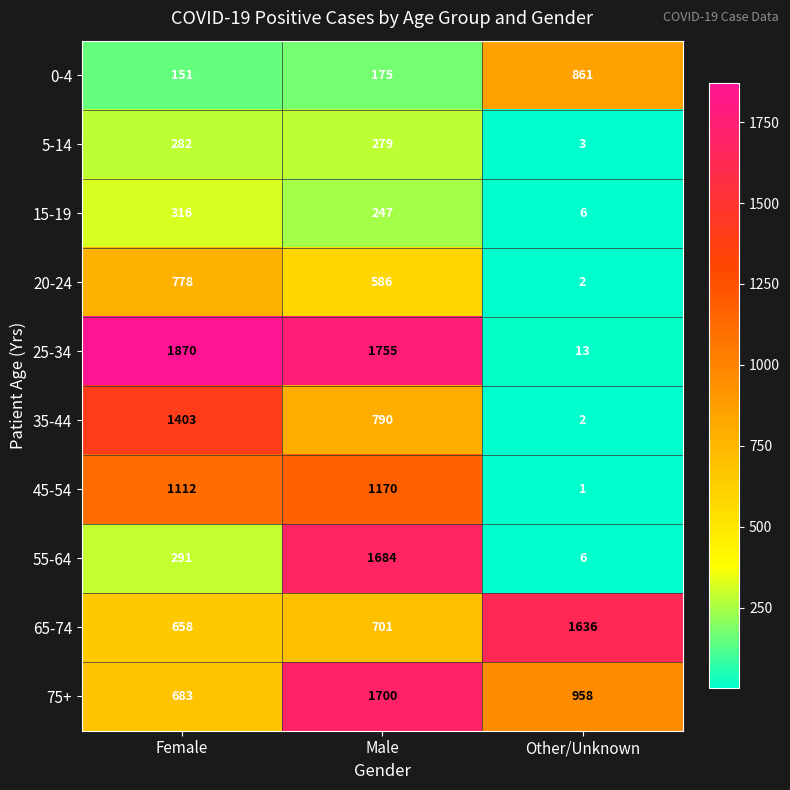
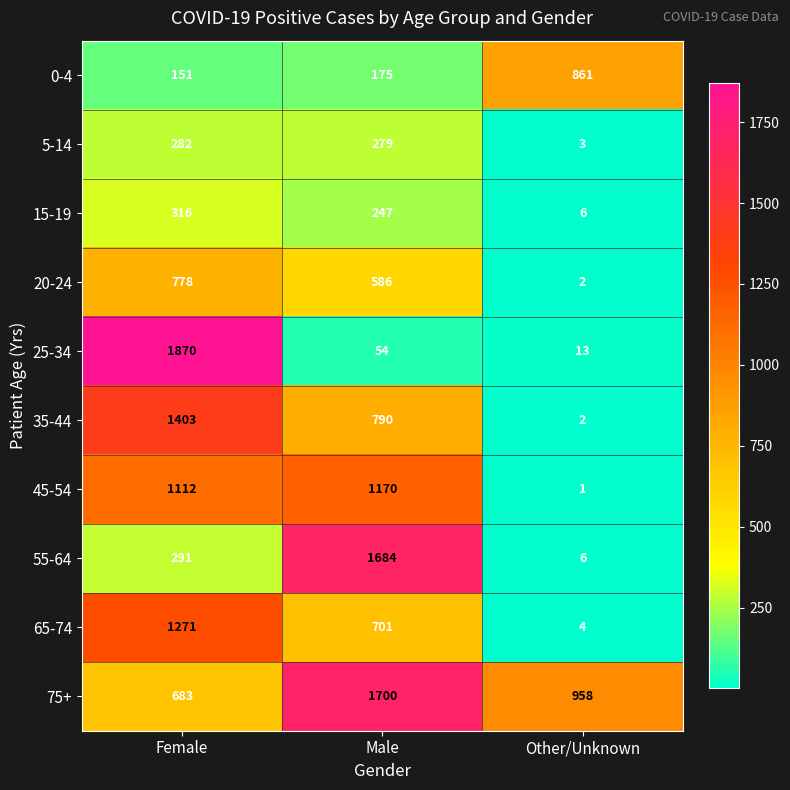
25-34, Male: 1755 -> 54
65-74, Female: 658 -> 1271
65-74, Other/Unknown: 1636 -> 4
